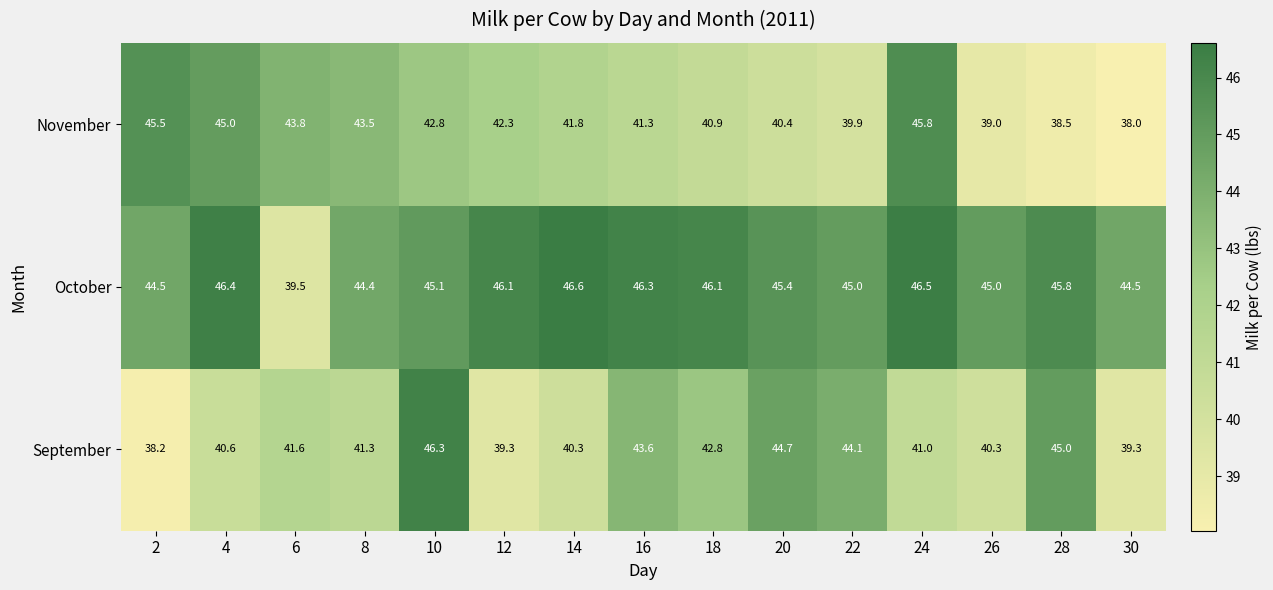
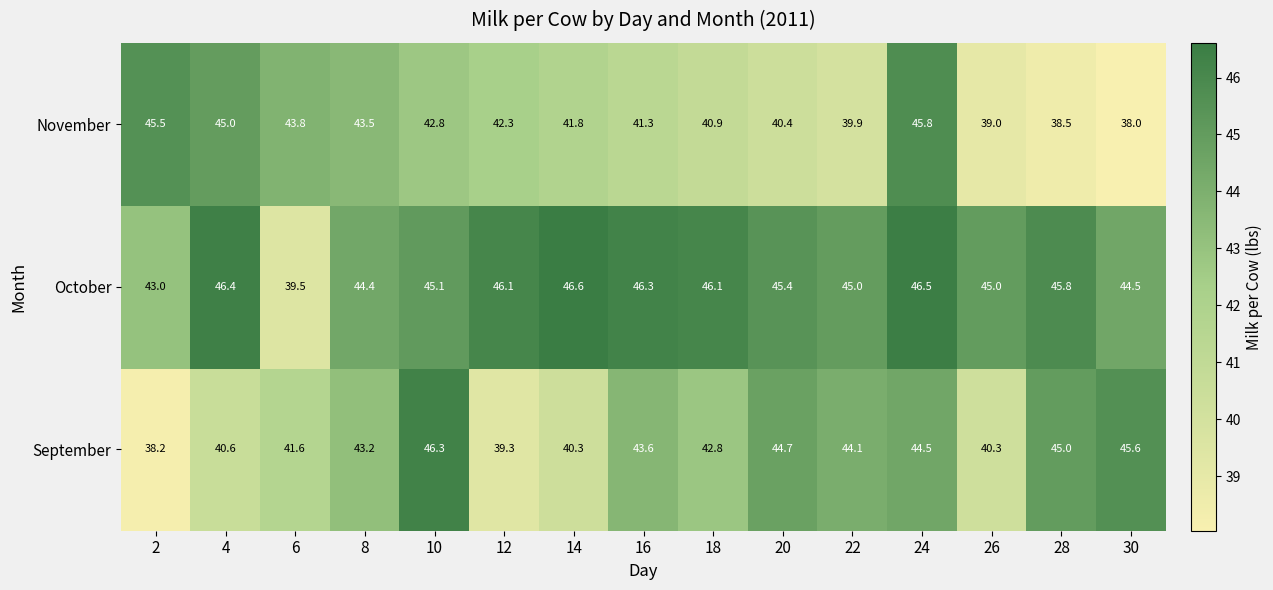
October, 2: 44.5 -> 43.0
September, 8: 41.3 -> 43.2
September, 24: 41.0 -> 44.5
September, 30: 39.3 -> 45.6
